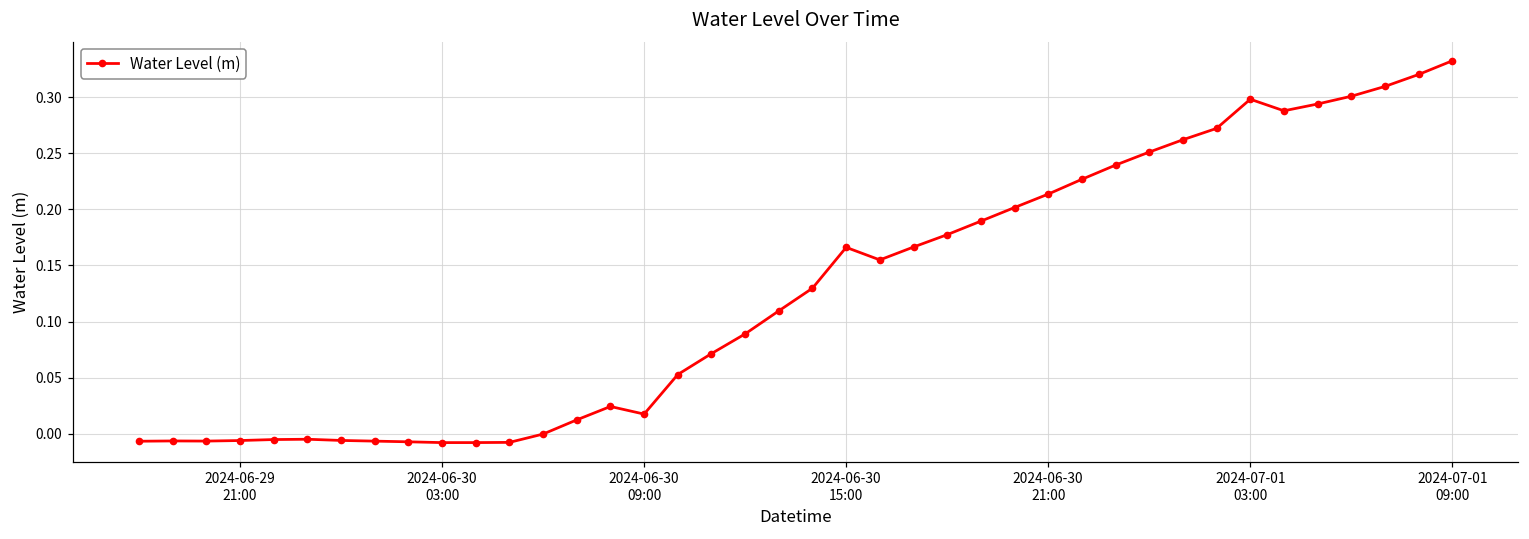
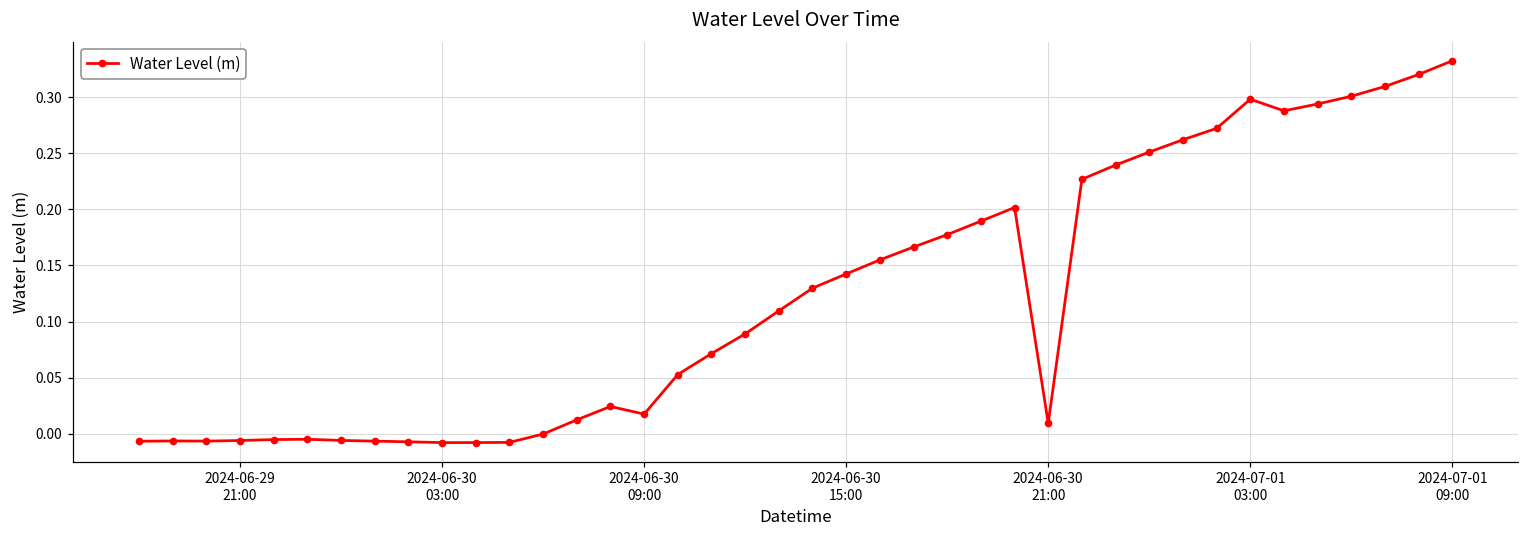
2024-06-30 15:00: 0.166 -> 0.142
2024-06-30 21:00: 0.214 -> 0.009
